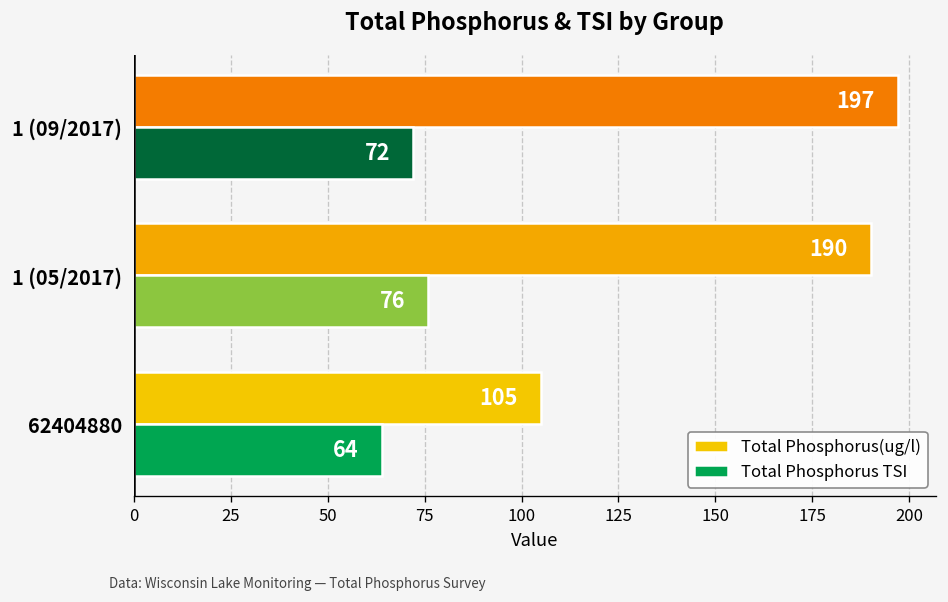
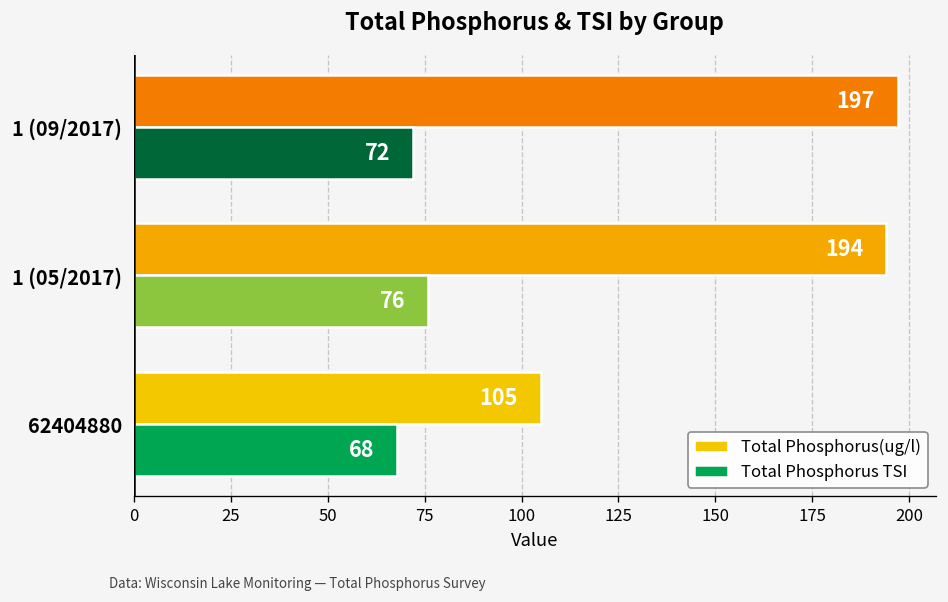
Total Phosphorus(ug/l), 1 (05/2017): 190 -> 194
Total Phosphorus TSI, 62404880: 64 -> 68
